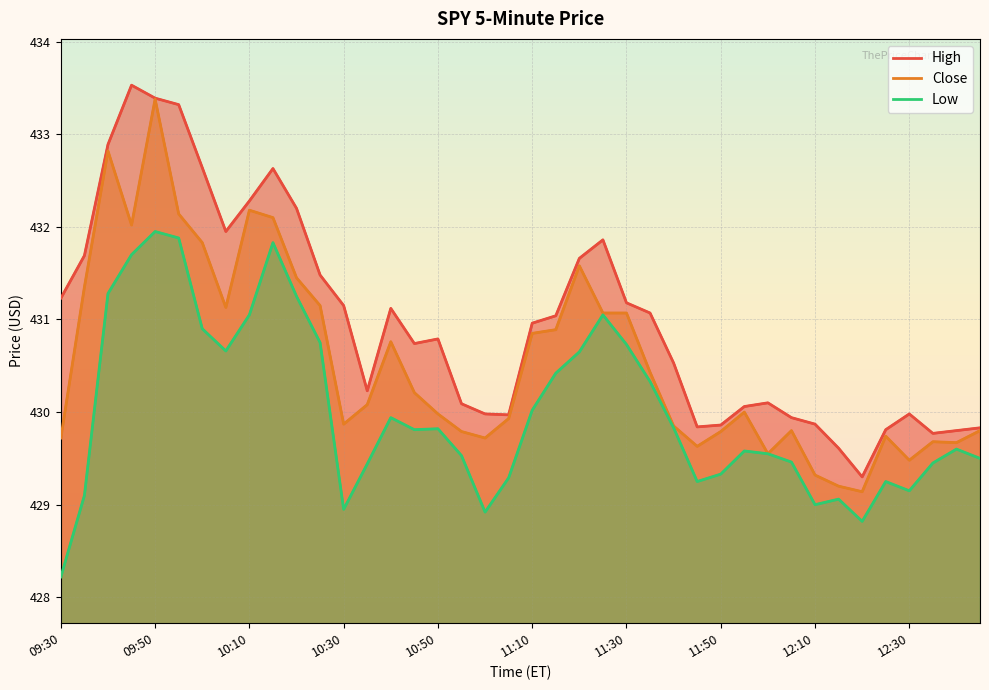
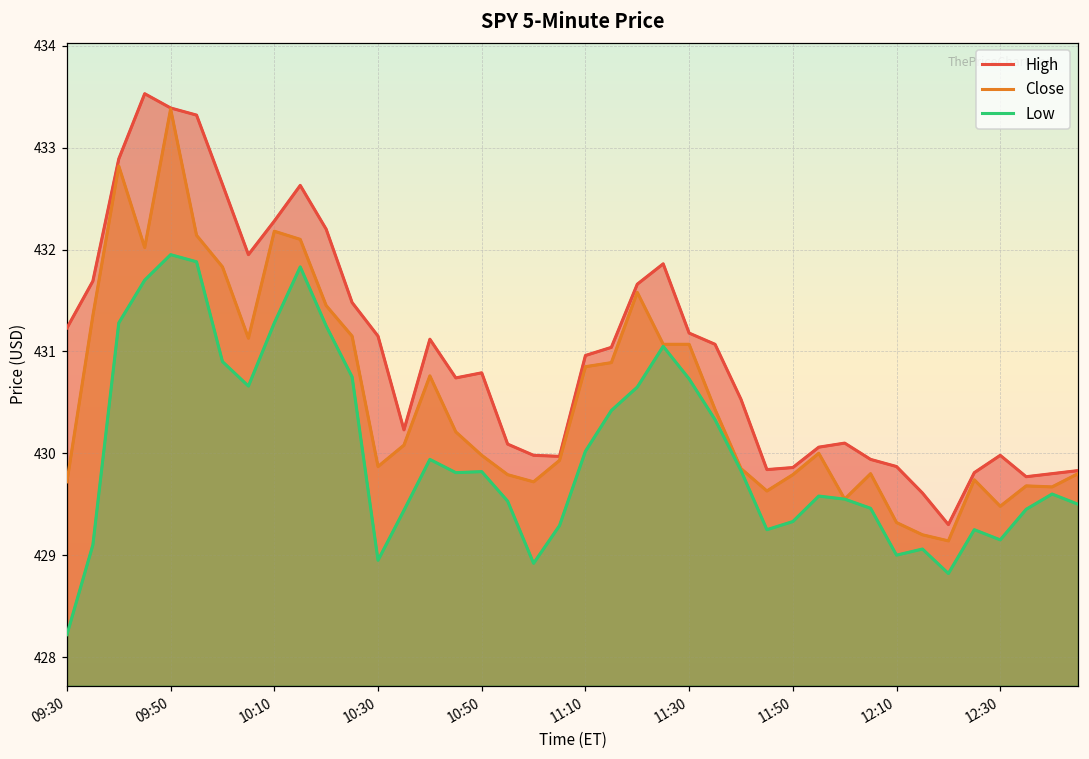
Low, 10:10: 431.1 -> 431.3
